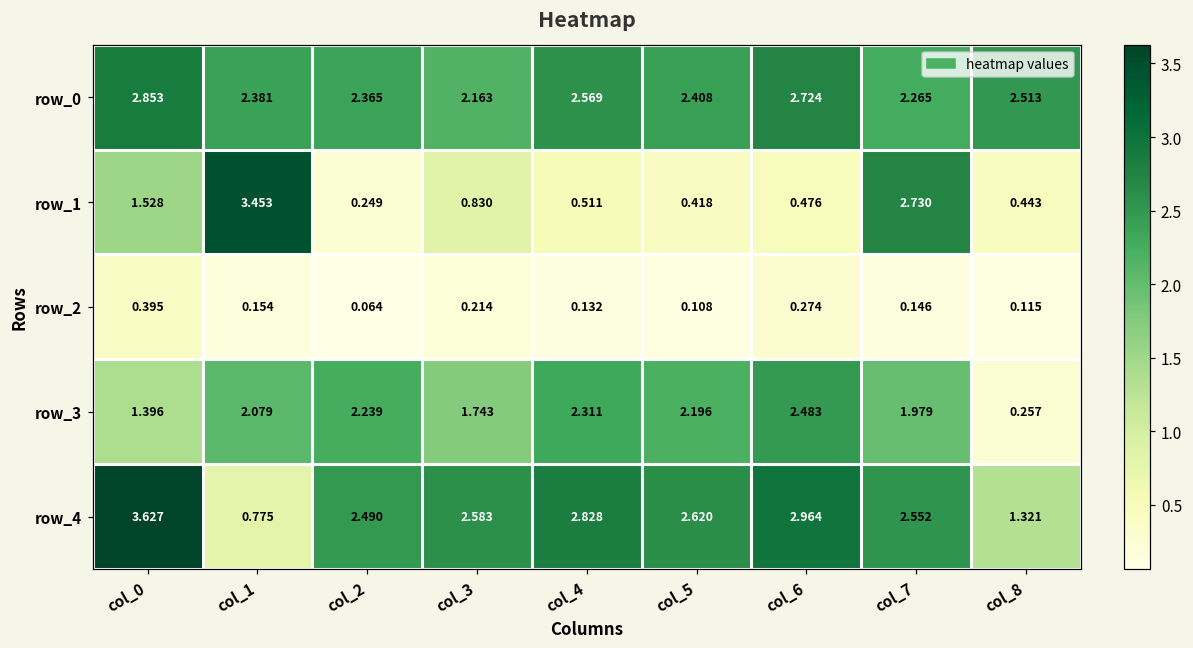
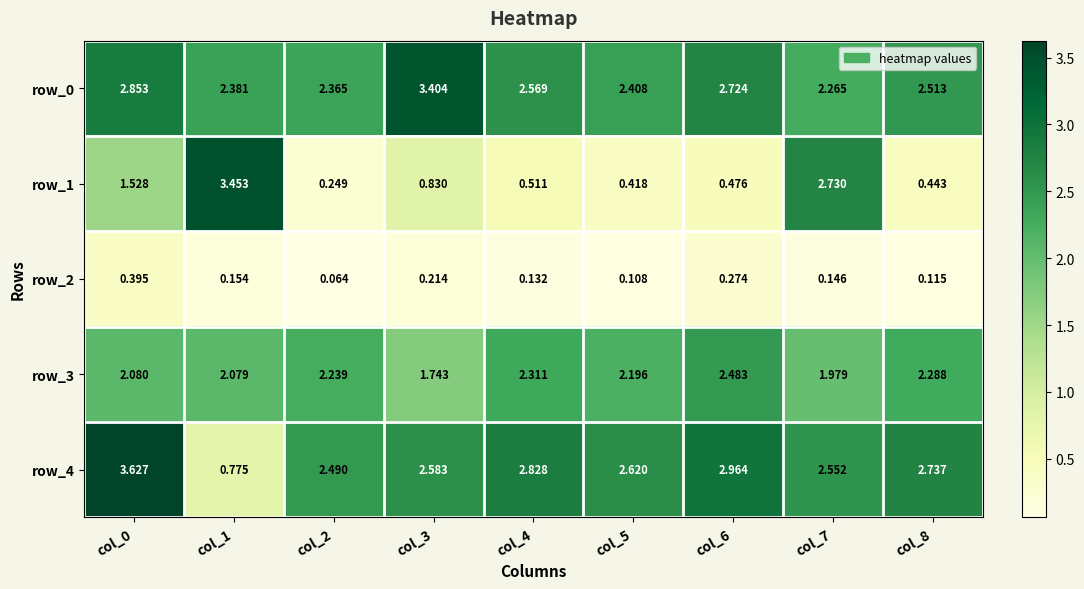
row_0, col_3: 2.163 -> 3.404
row_3, col_0: 1.396 -> 2.080
row_3, col_8: 0.257 -> 2.288
row_4, col_8: 1.321 -> 2.737
